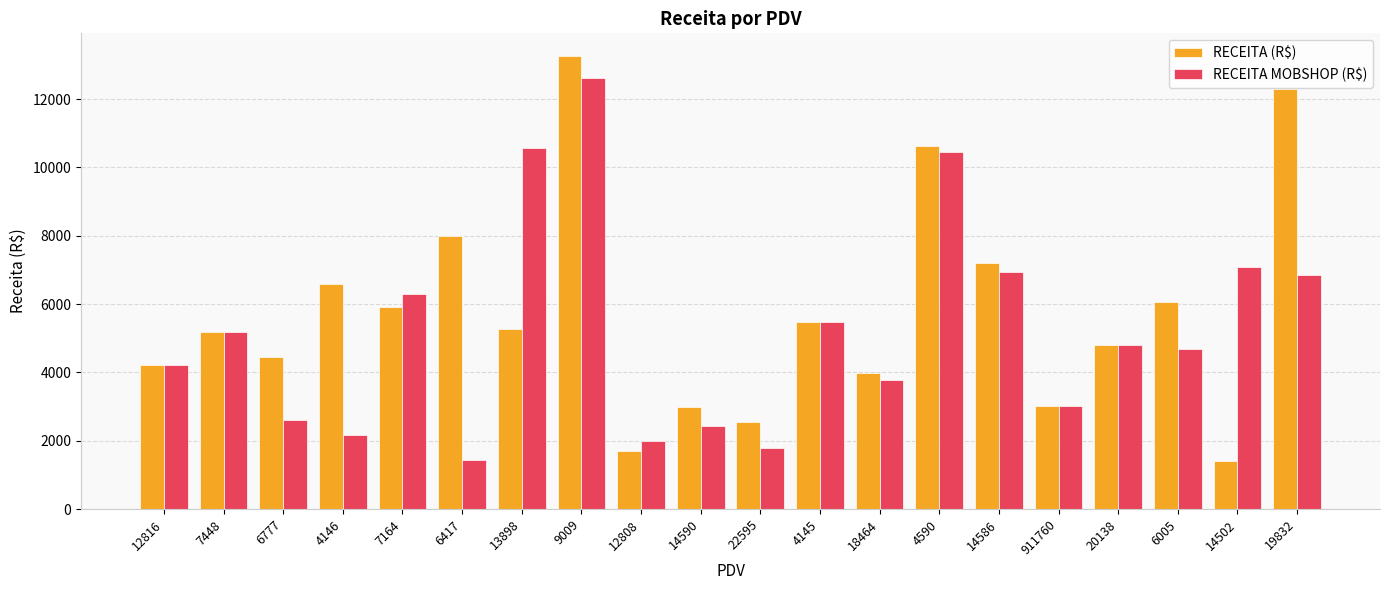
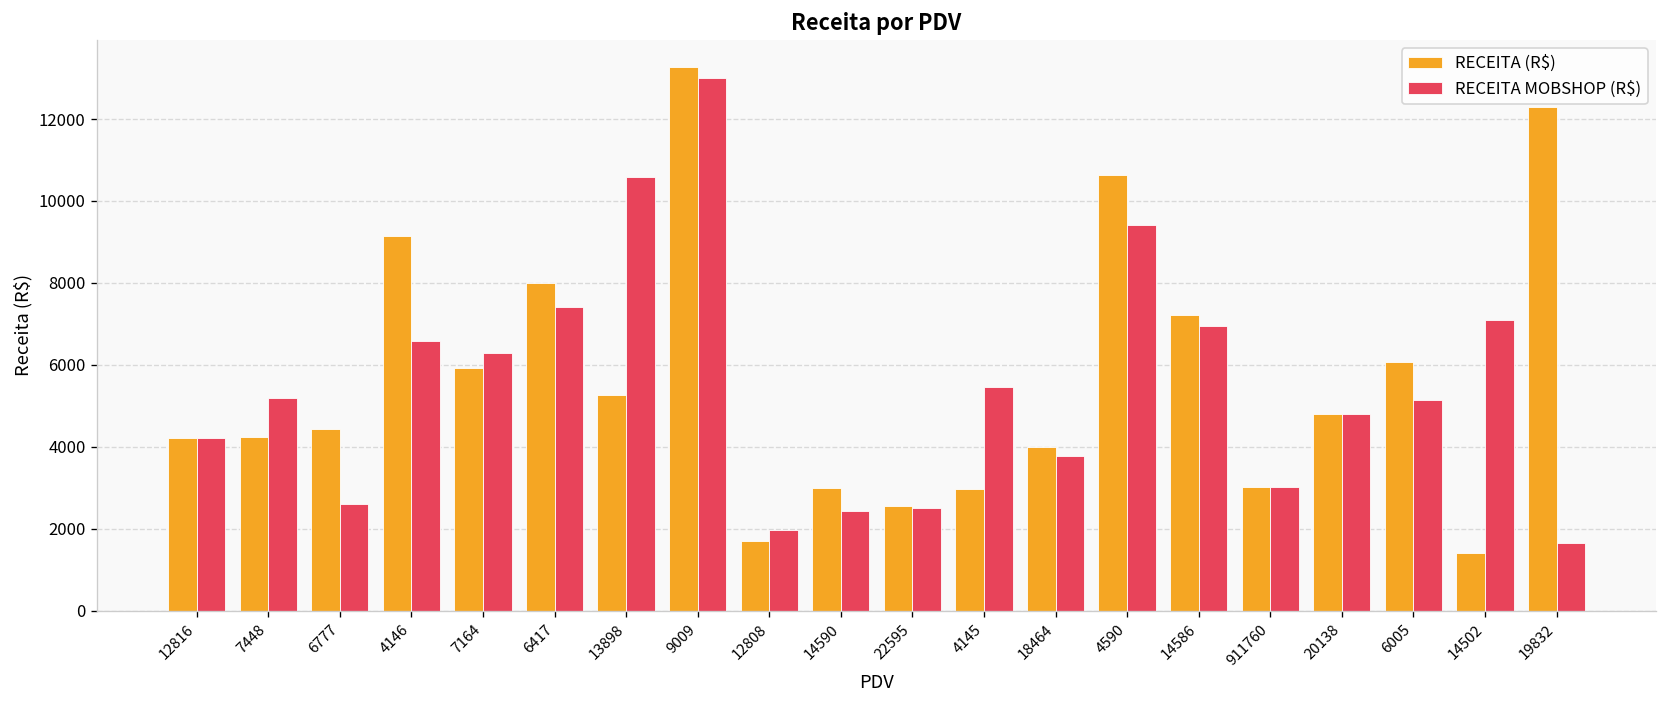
RECEITA (R$), 7448: 5200 -> 4200
RECEITA (R$), 4146: 6600 -> 9100
RECEITA MOBSHOP (R$), 4146: 2200 -> 6600
RECEITA MOBSHOP (R$), 6417: 1400 -> 7400
RECEITA MOBSHOP (R$), 9009: 12600 -> 13000
RECEITA MOBSHOP (R$), 22595: 1800 -> 2500
RECEITA (R$), 4145: 5500 -> 3000
RECEITA MOBSHOP (R$), 4590: 10500 -> 9400
RECEITA MOBSHOP (R$), 6005: 4700 -> 5100
RECEITA MOBSHOP (R$), 19832: 6800 -> 1700
